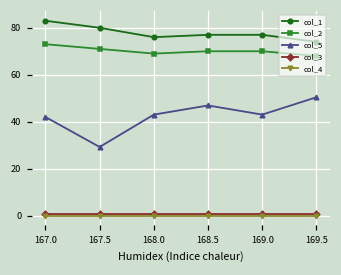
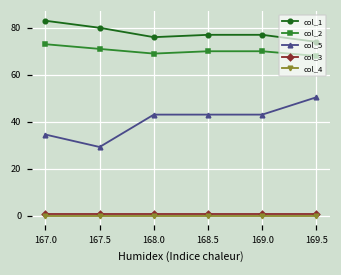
col_5, 167.0: 42 -> 35
col_5, 168.5: 47 -> 43
